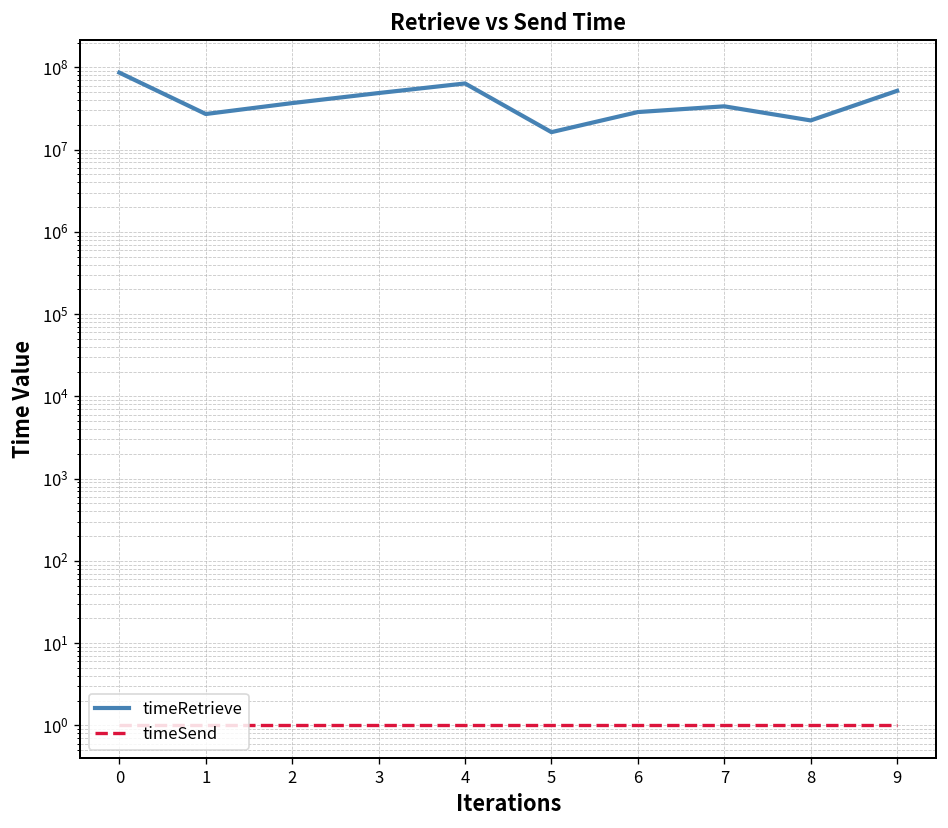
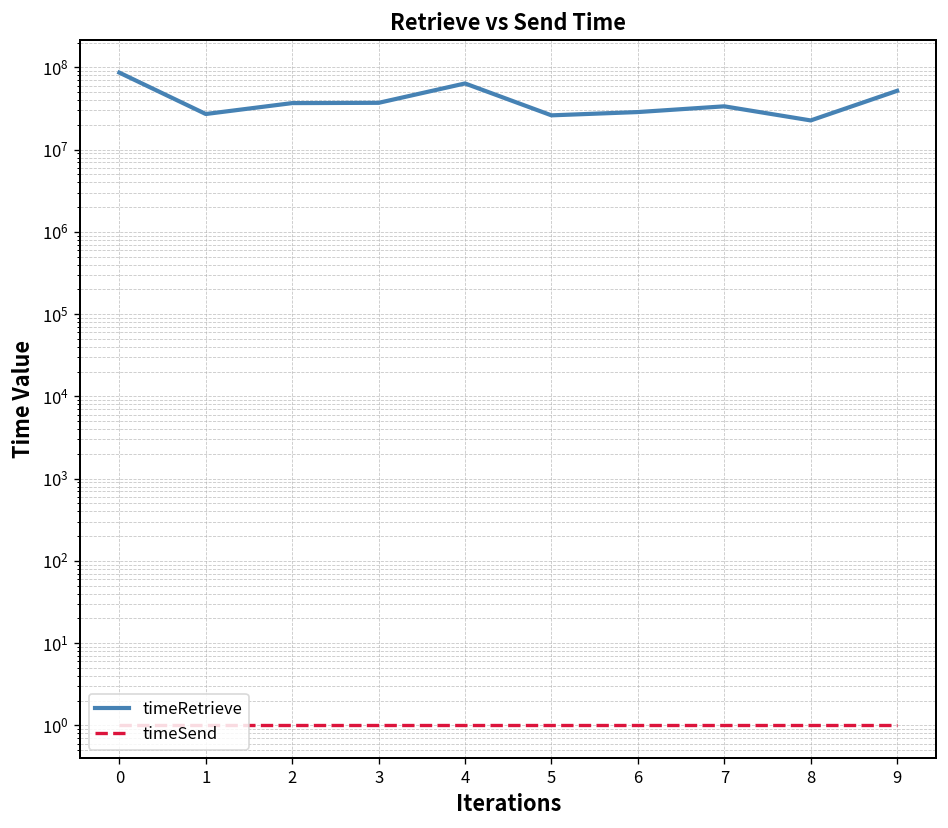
timeRetrieve, 3: 50000000 -> 40000000
timeRetrieve, 5: 16000000 -> 26000000
